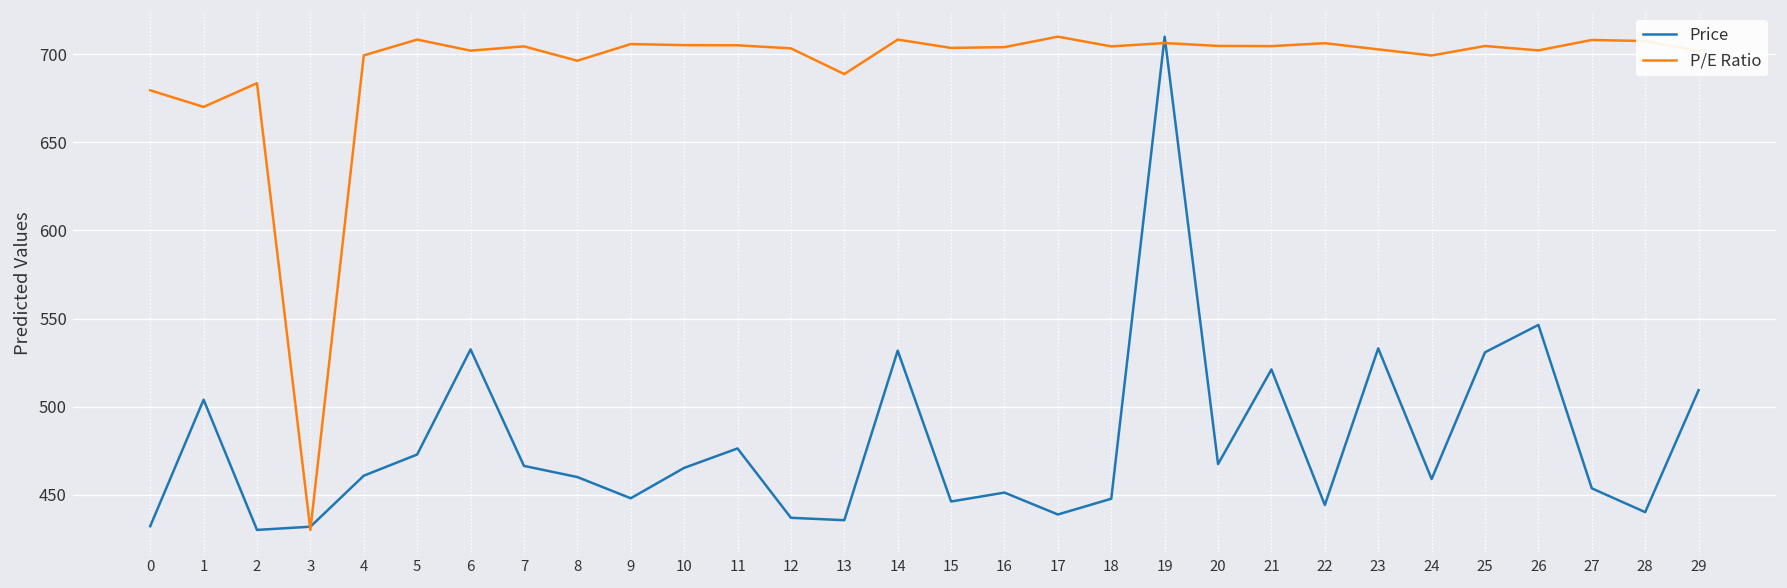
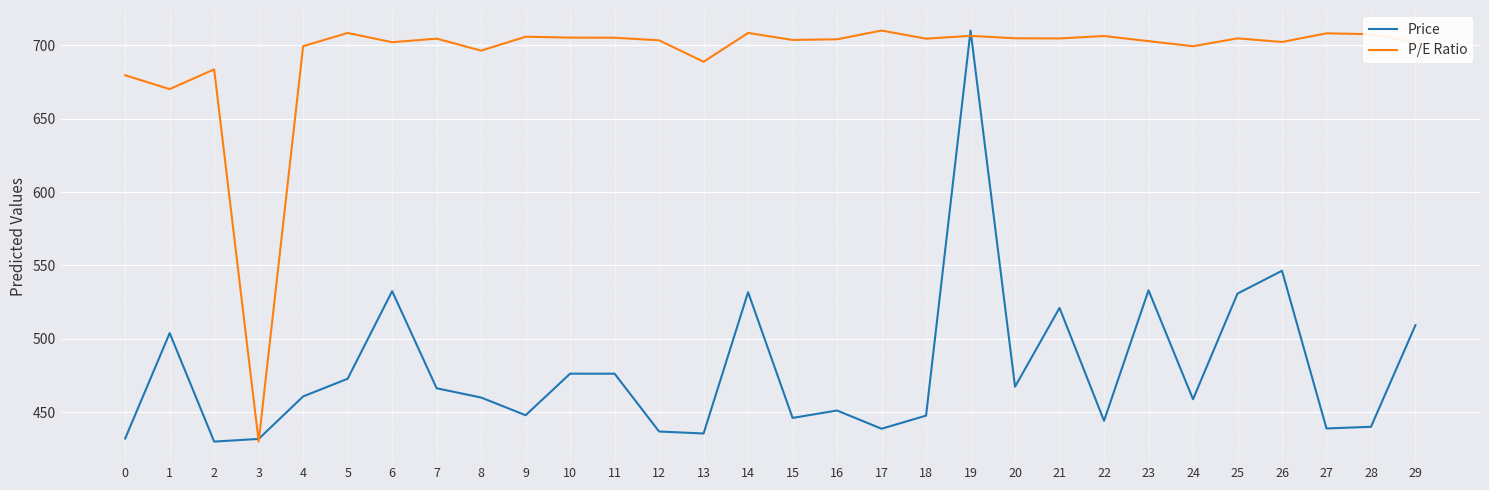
Price, 10: 465 -> 476
Price, 27: 454 -> 439
